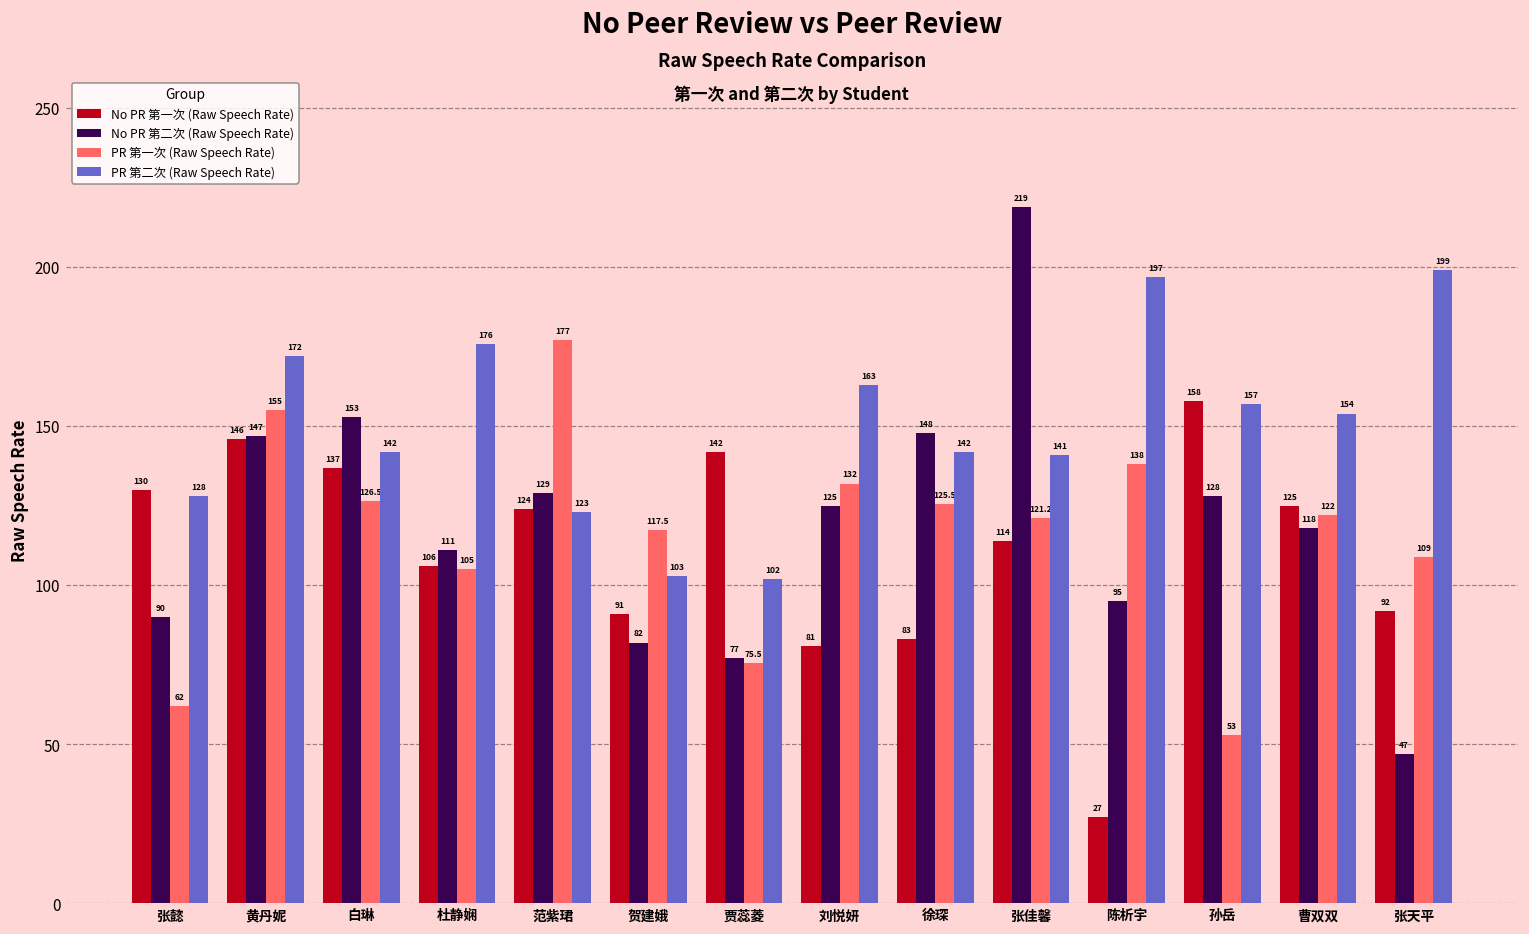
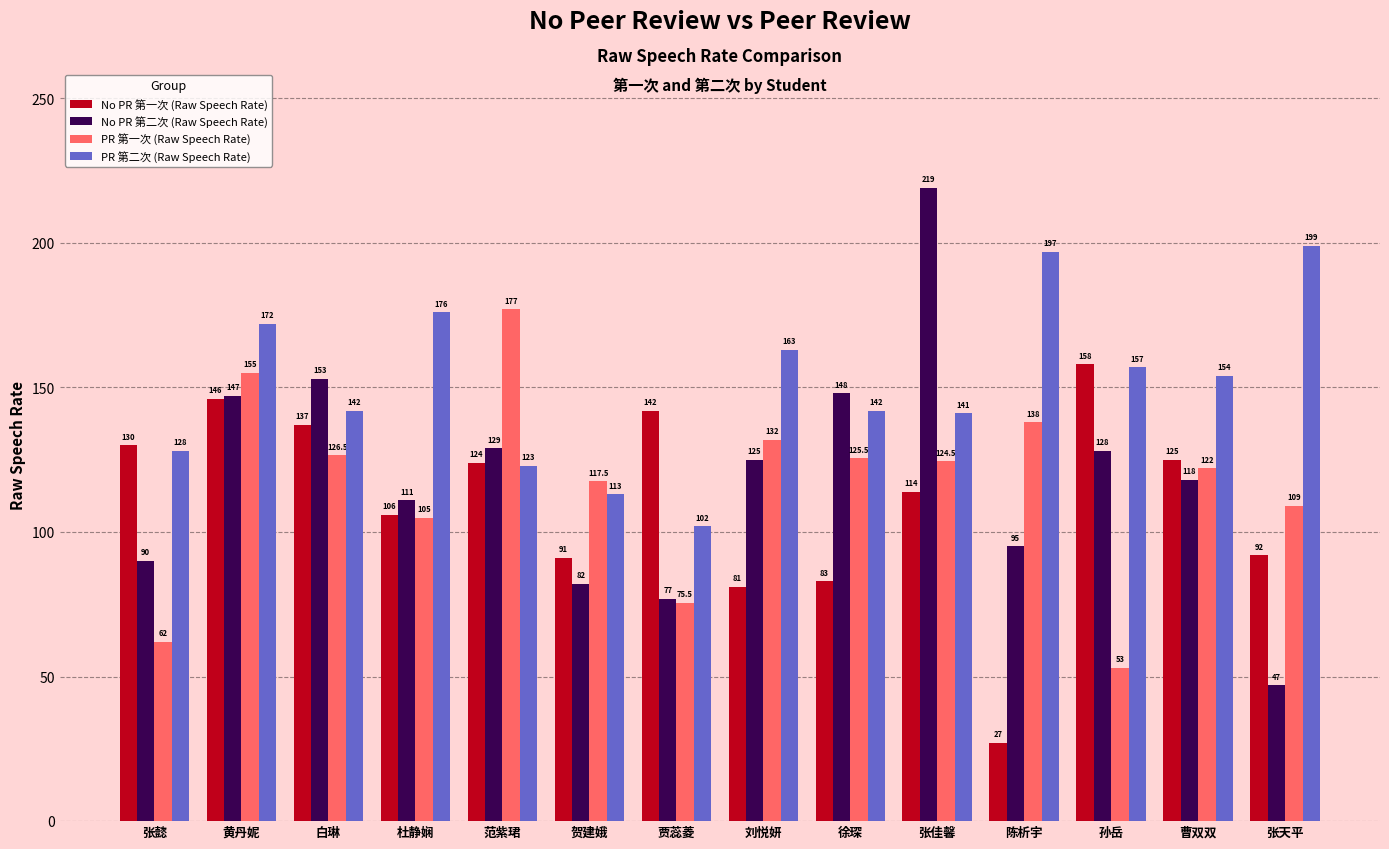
PR 第二次 (Raw Speech Rate), 贺建娥: 103 -> 113
PR 第一次 (Raw Speech Rate), 张佳馨: 121.2 -> 124.5
